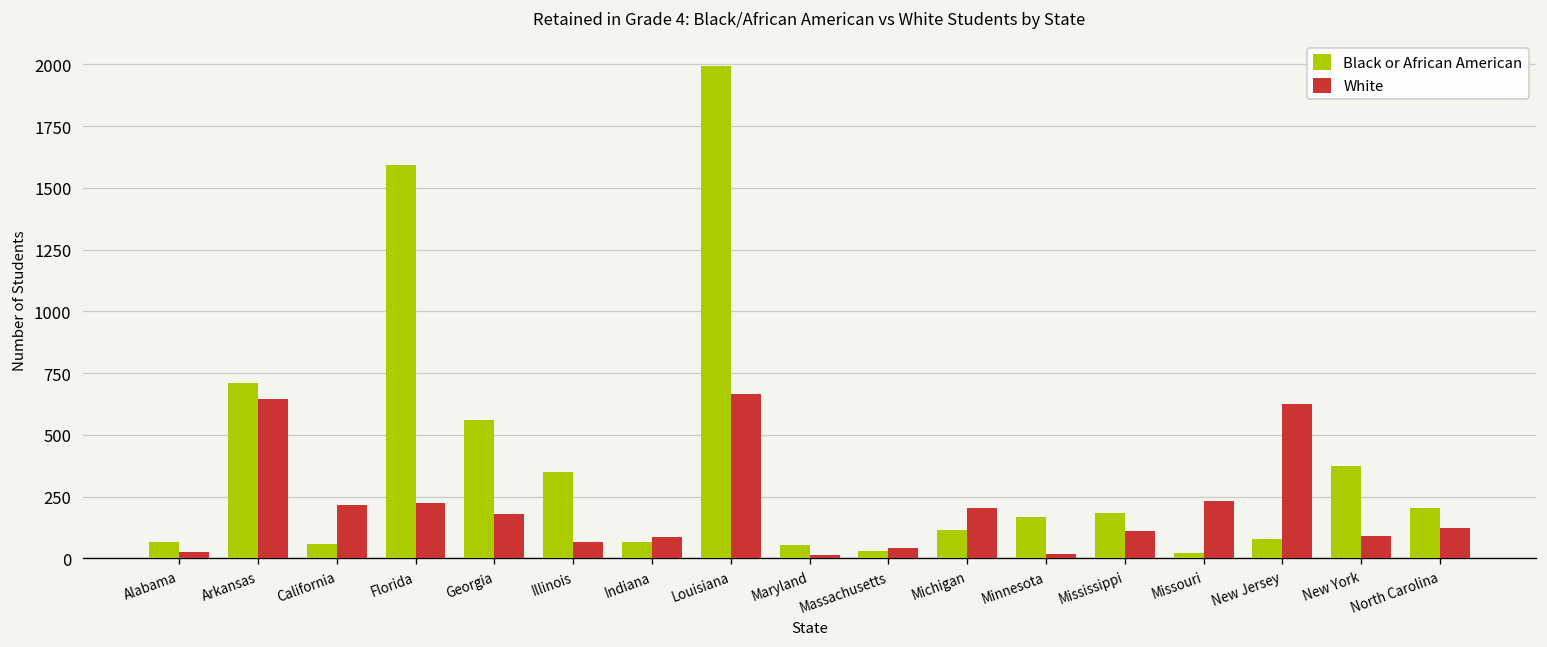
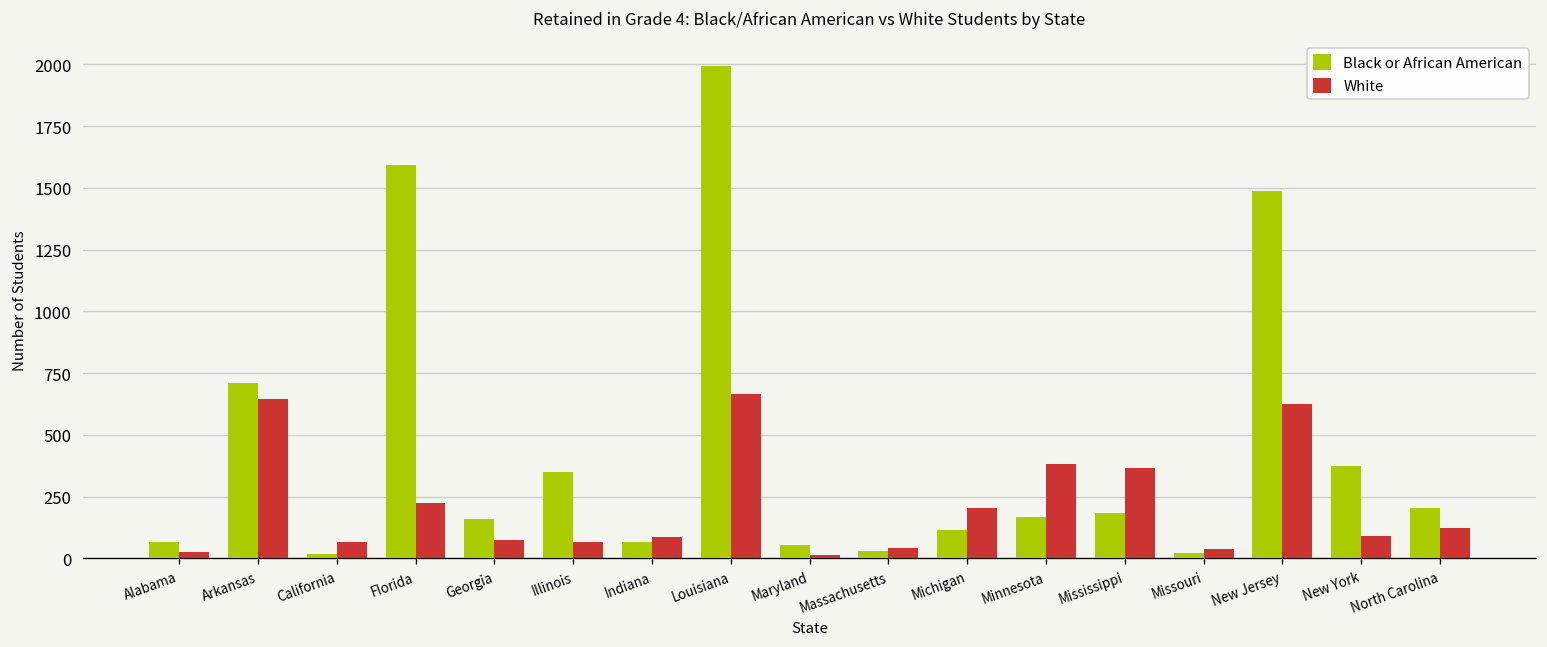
Black or African American, California: 60 -> 20
White, California: 220 -> 70
Black or African American, Georgia: 560 -> 160
White, Georgia: 180 -> 80
White, Minnesota: 20 -> 380
White, Mississippi: 110 -> 370
White, Missouri: 230 -> 40
Black or African American, New Jersey: 80 -> 1490
